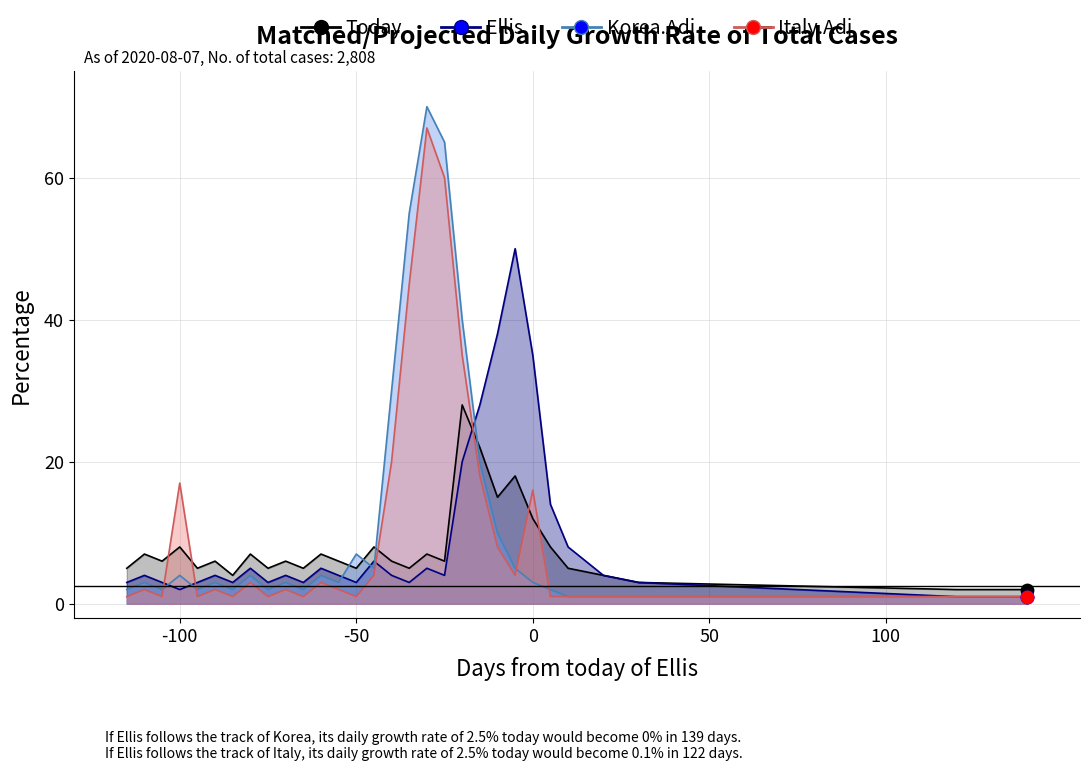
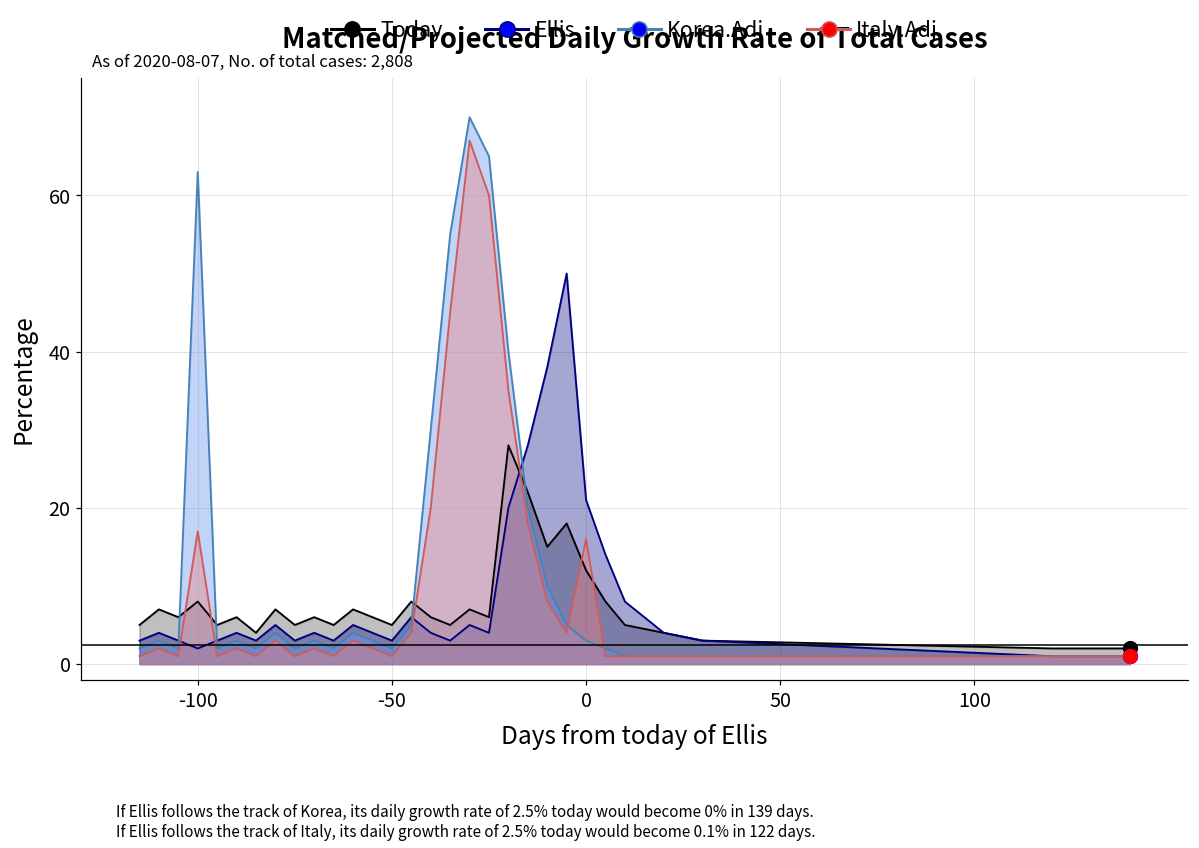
Korea.Adj, -100: 4 -> 63
Korea.Adj, -50: 7 -> 2
Ellis, 0: 35 -> 21
